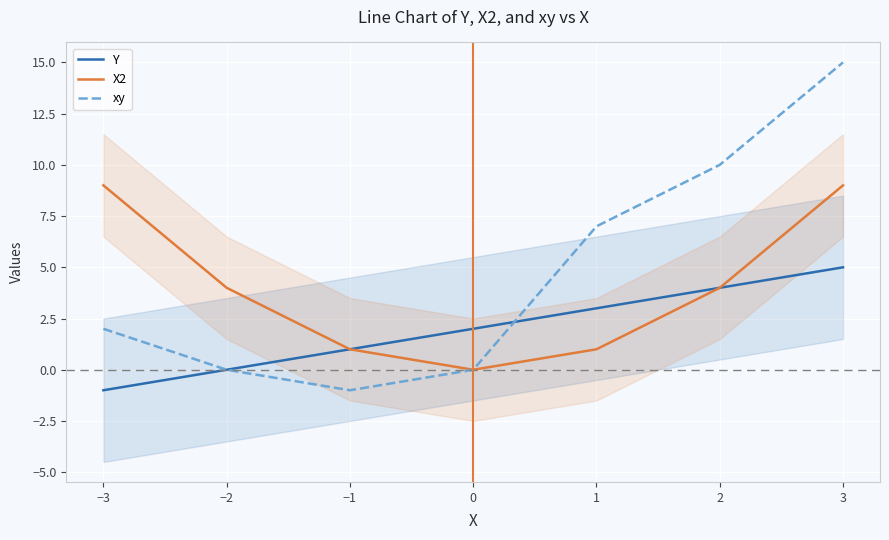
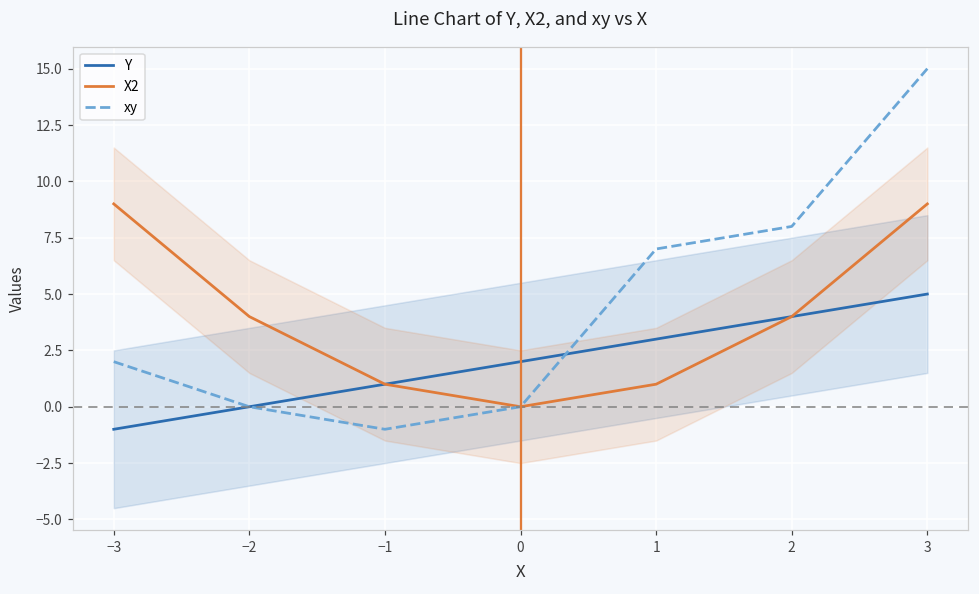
xy, 2: 10 -> 8
